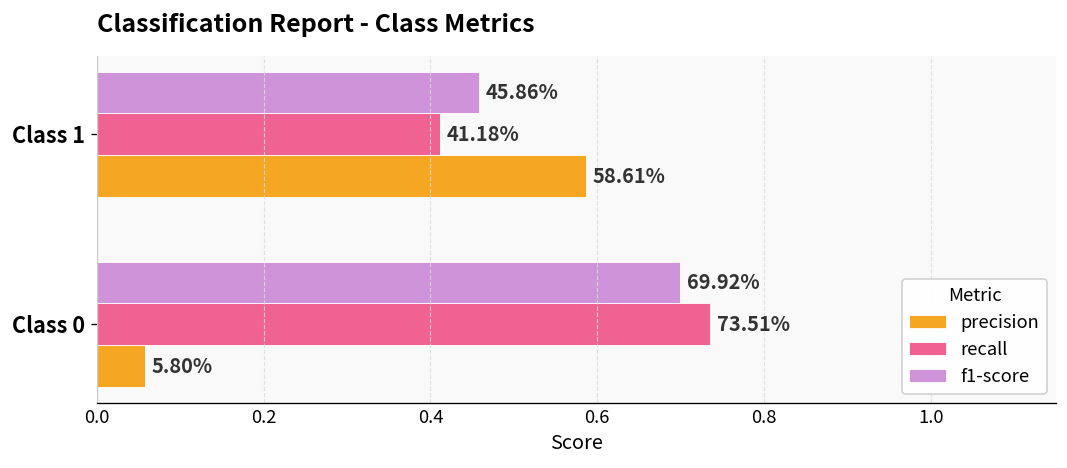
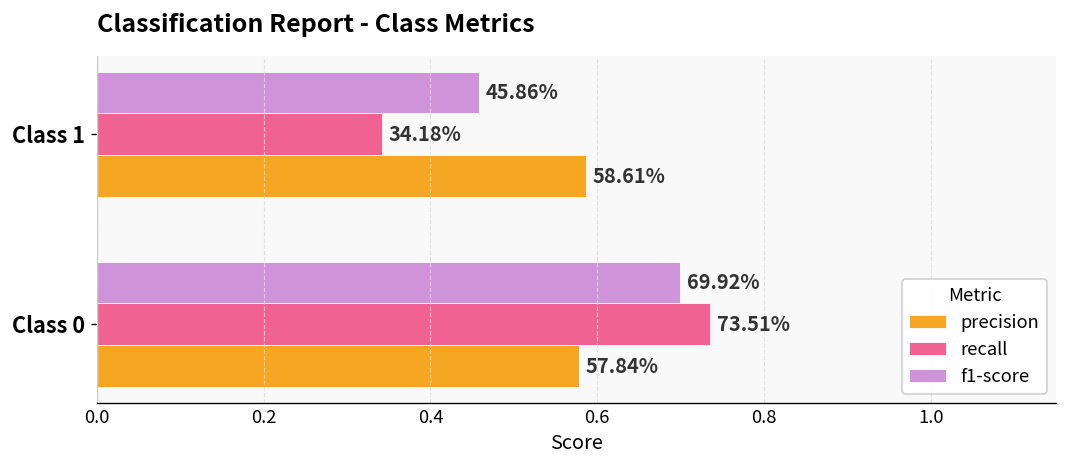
recall, Class 1: 41.18% -> 34.18%
precision, Class 0: 5.80% -> 57.84%
